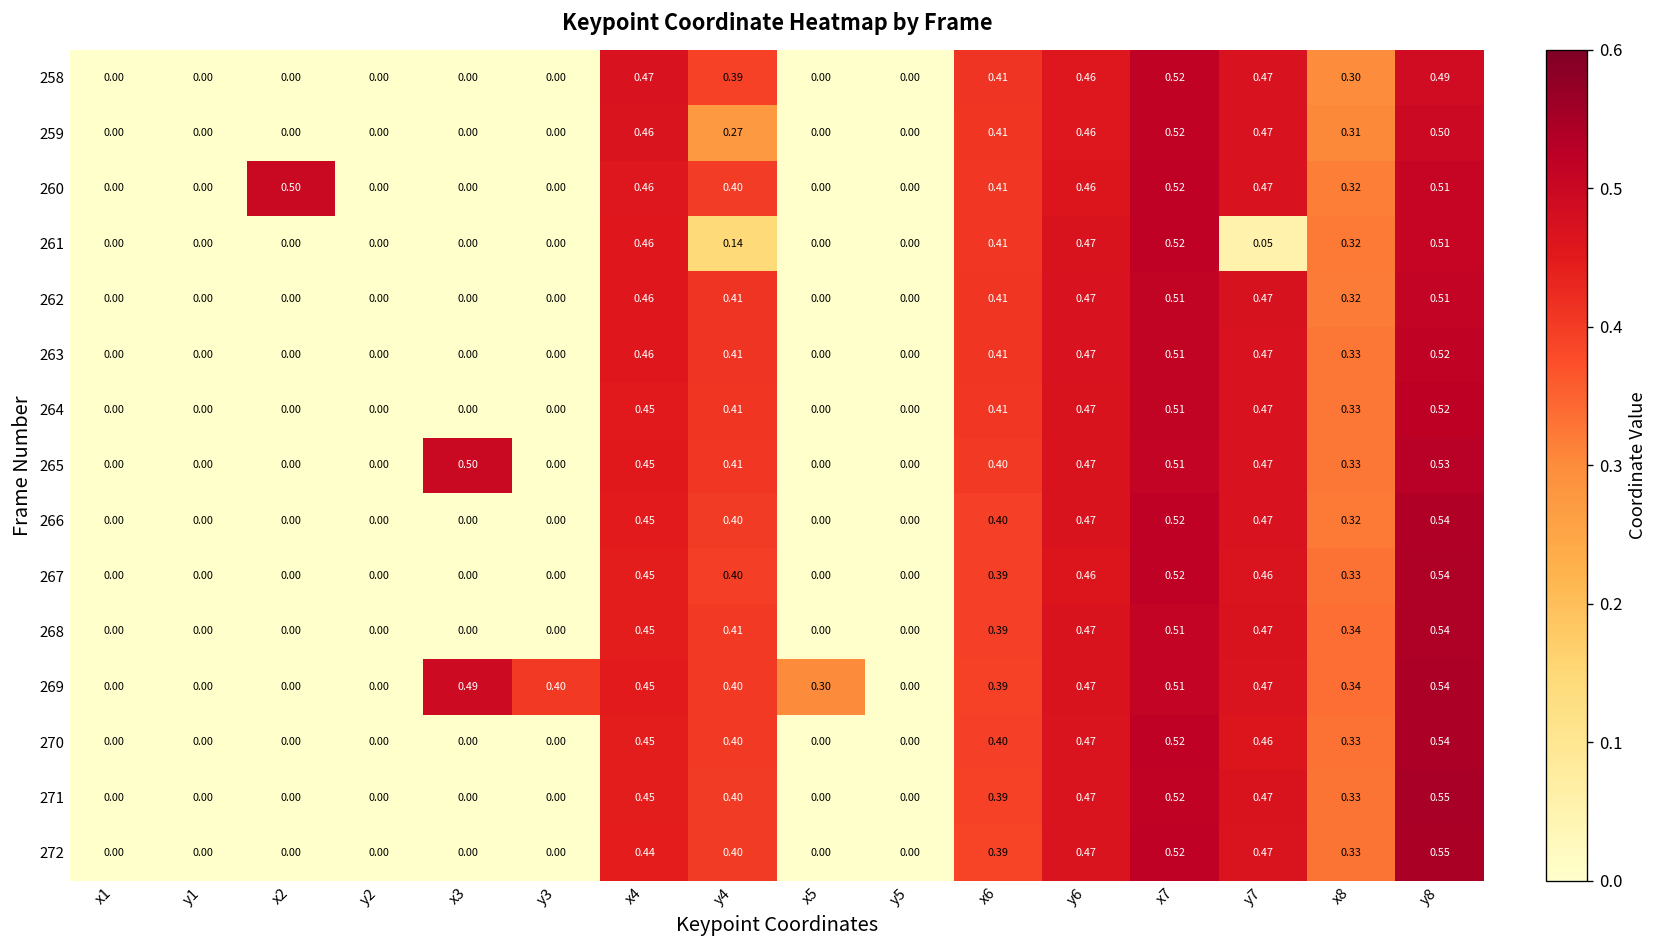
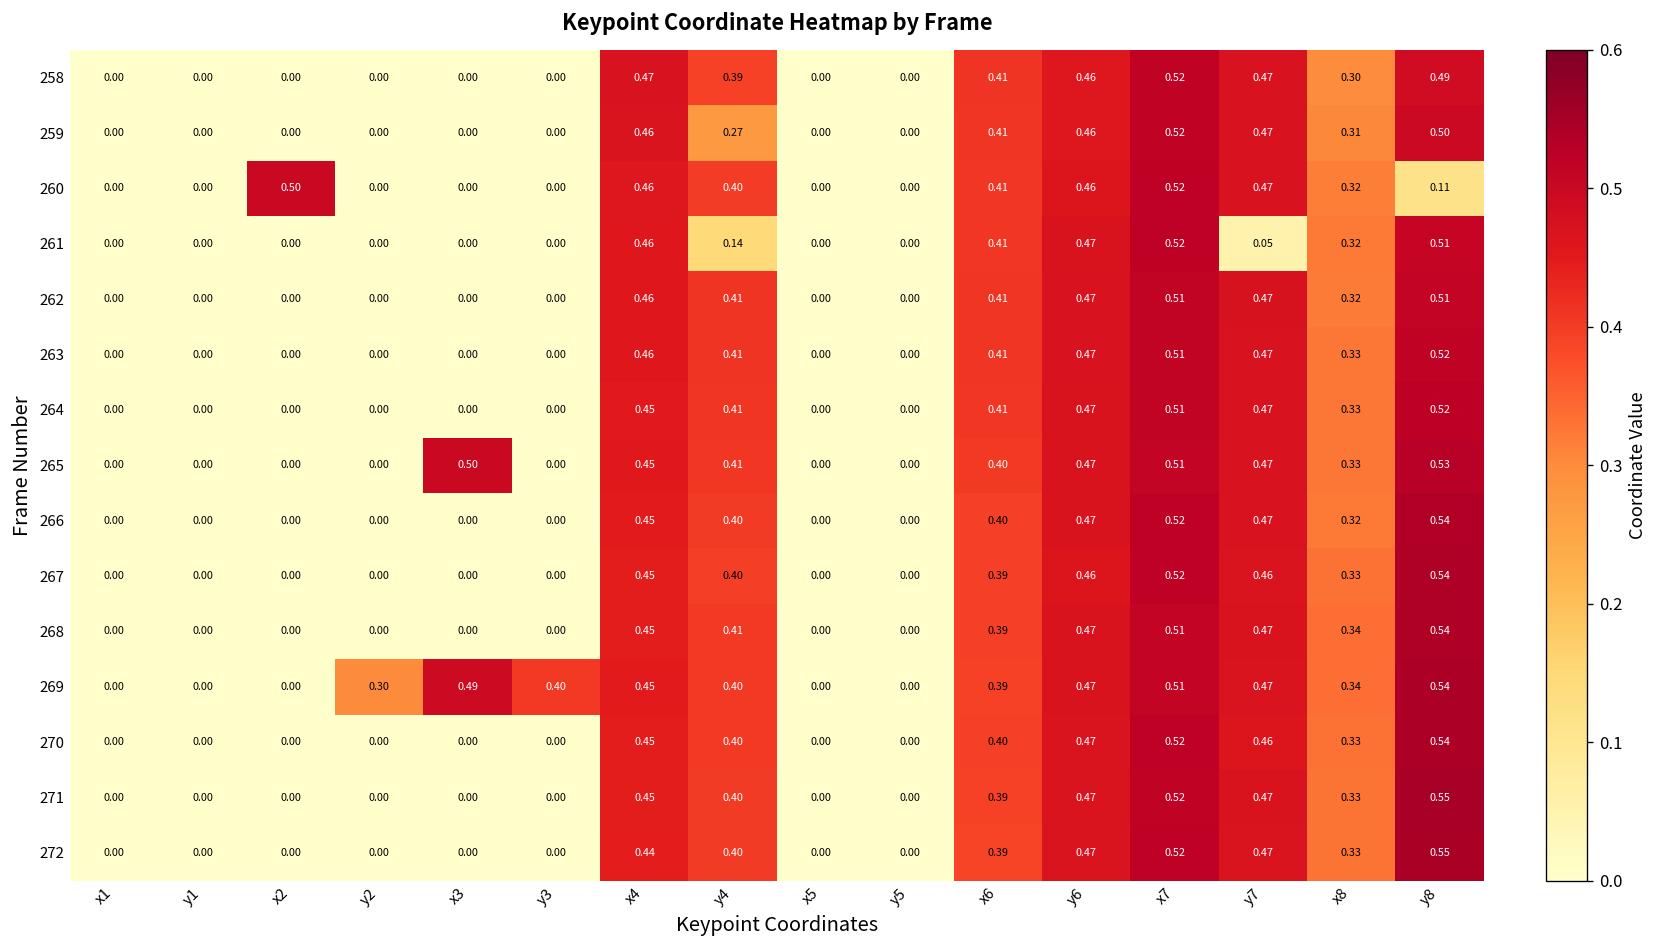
260, y8: 0.51 -> 0.11
269, y2: 0.00 -> 0.30
269, x5: 0.30 -> 0.00
